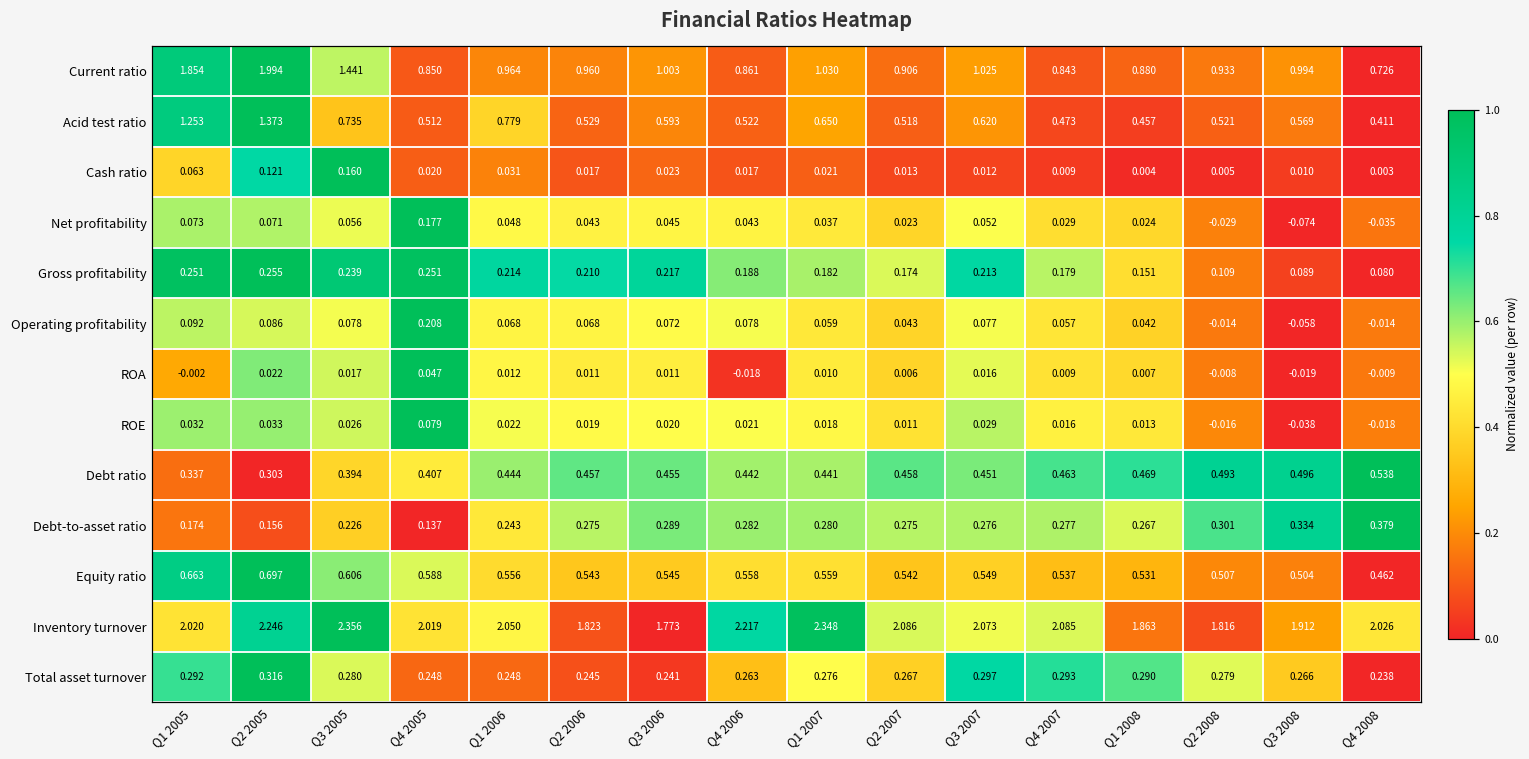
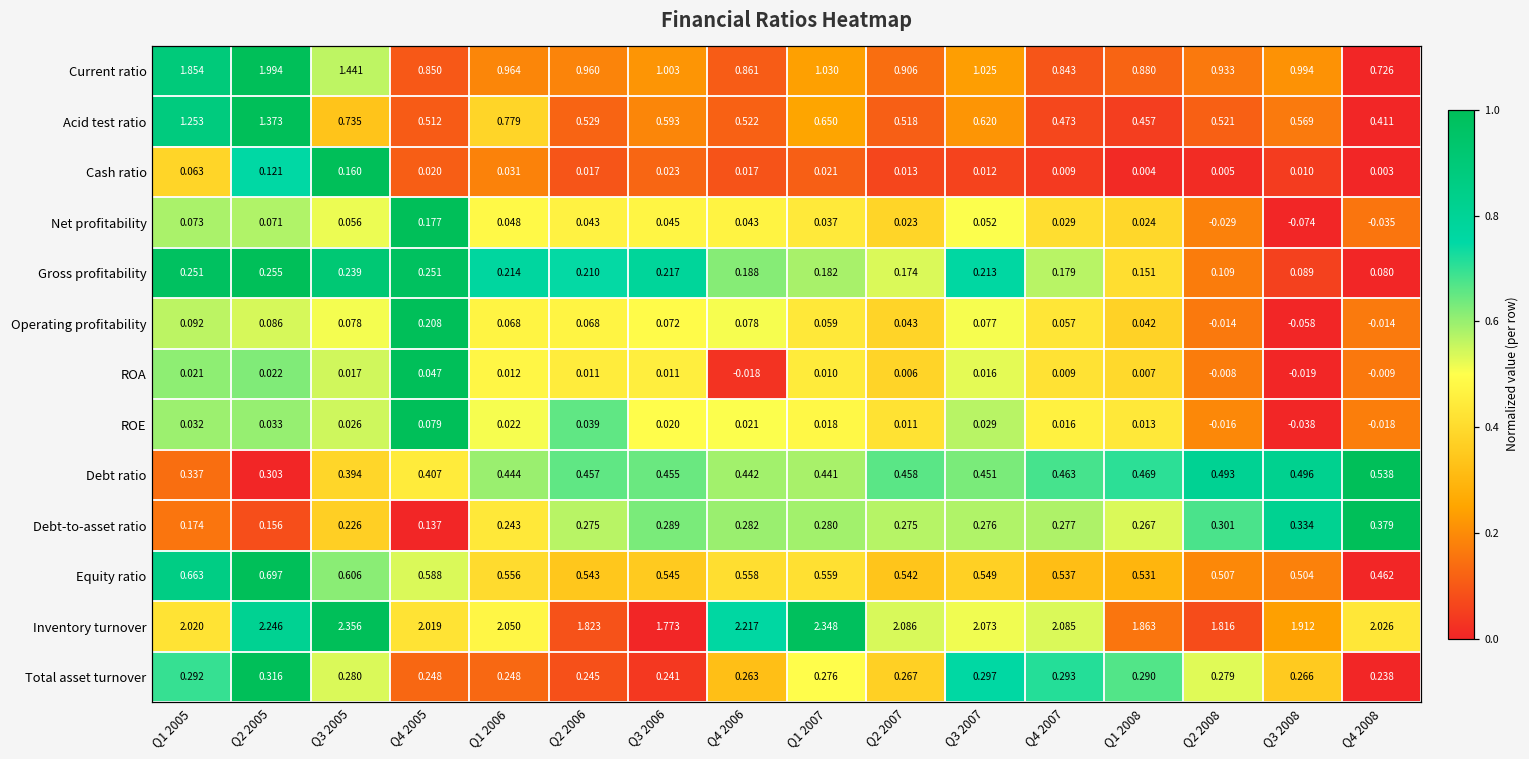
ROA, Q1 2005: -0.002 -> 0.021
ROE, Q2 2006: 0.019 -> 0.039
